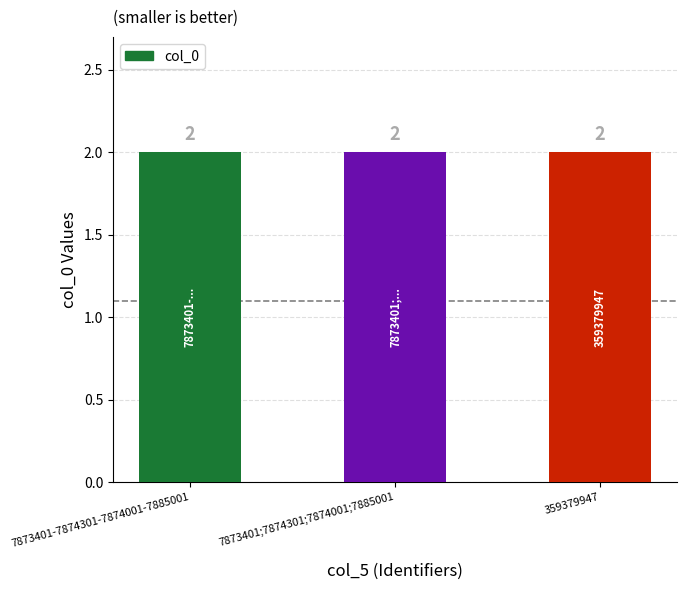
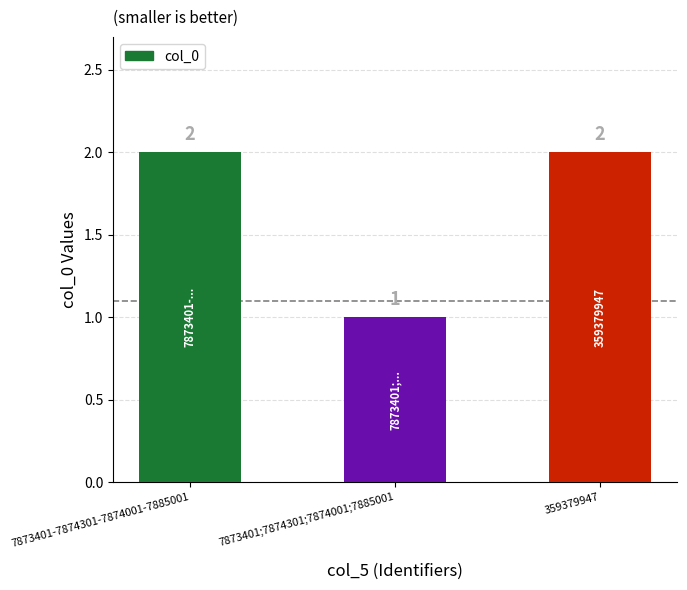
7873401;7874301;7874001;7885001: 2 -> 1
